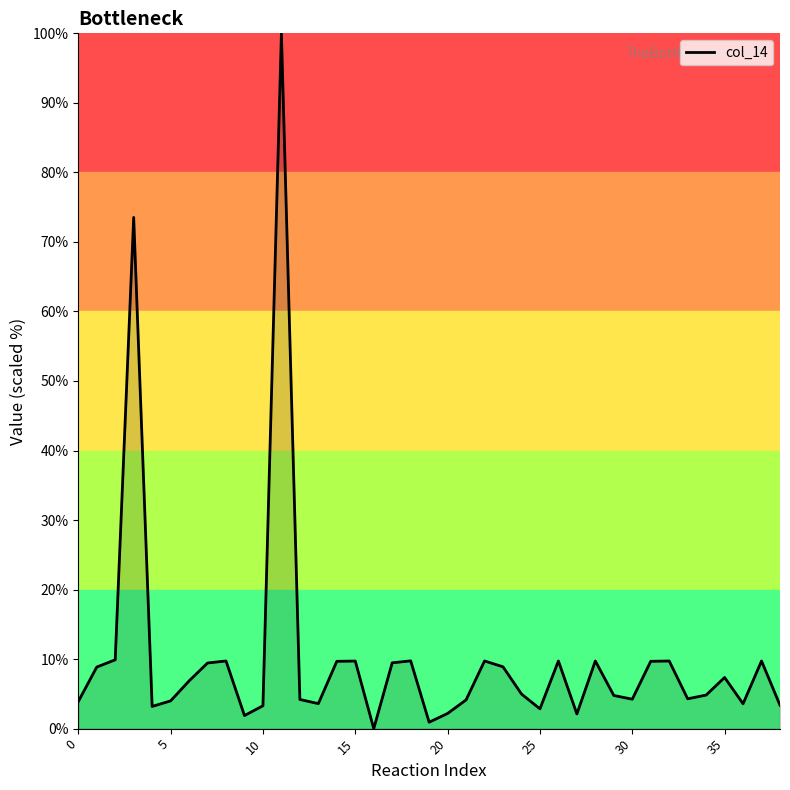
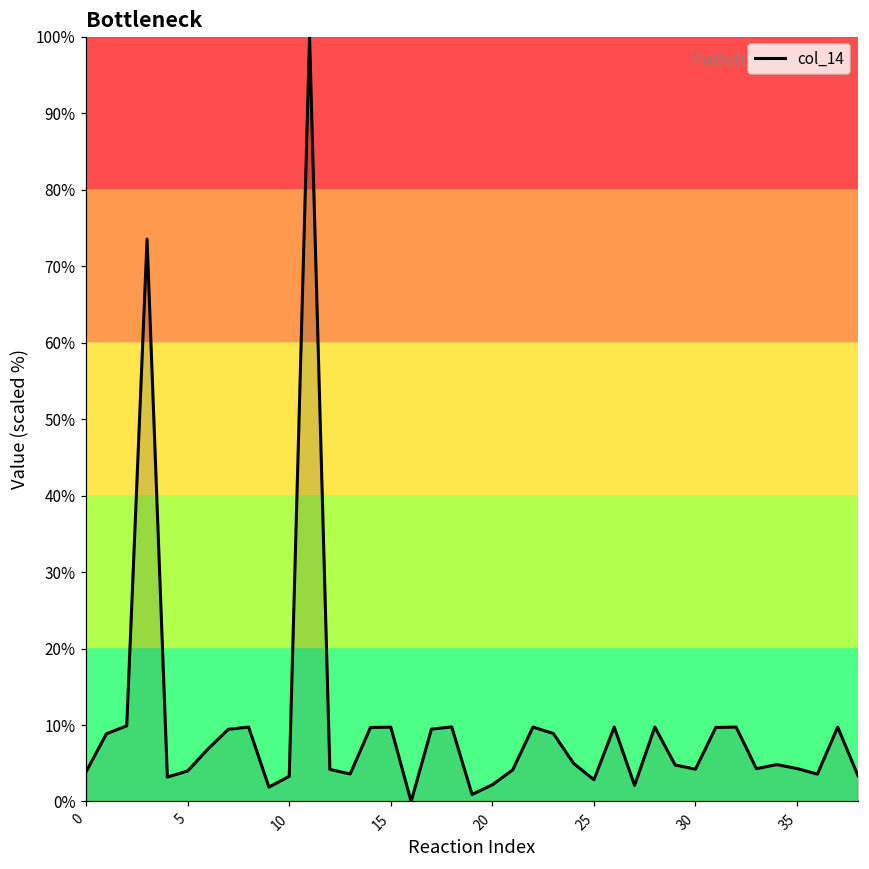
35: 7% -> 4%
